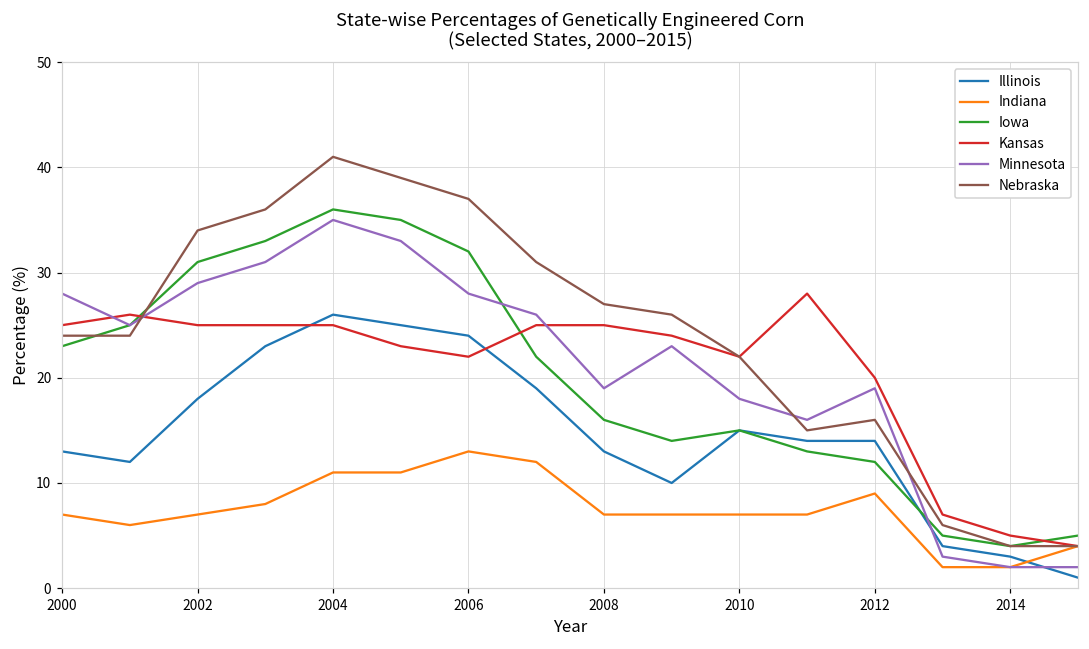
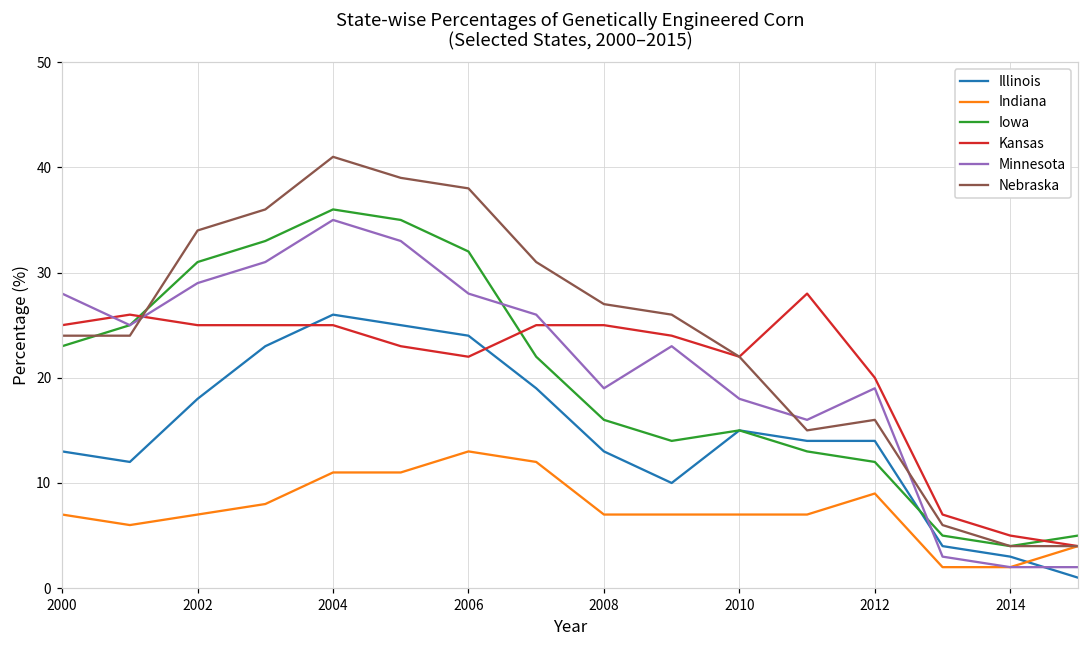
Nebraska, 2006: 37 -> 38
